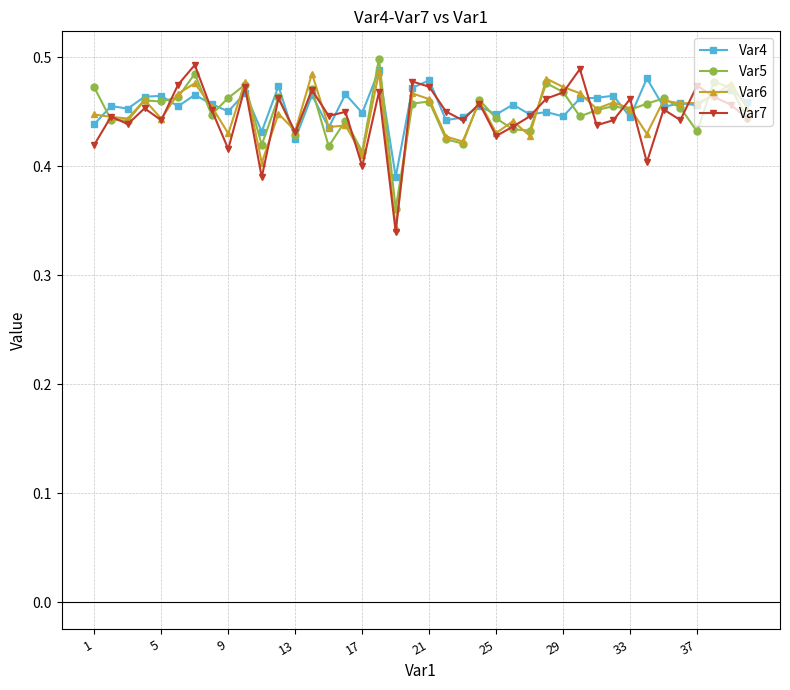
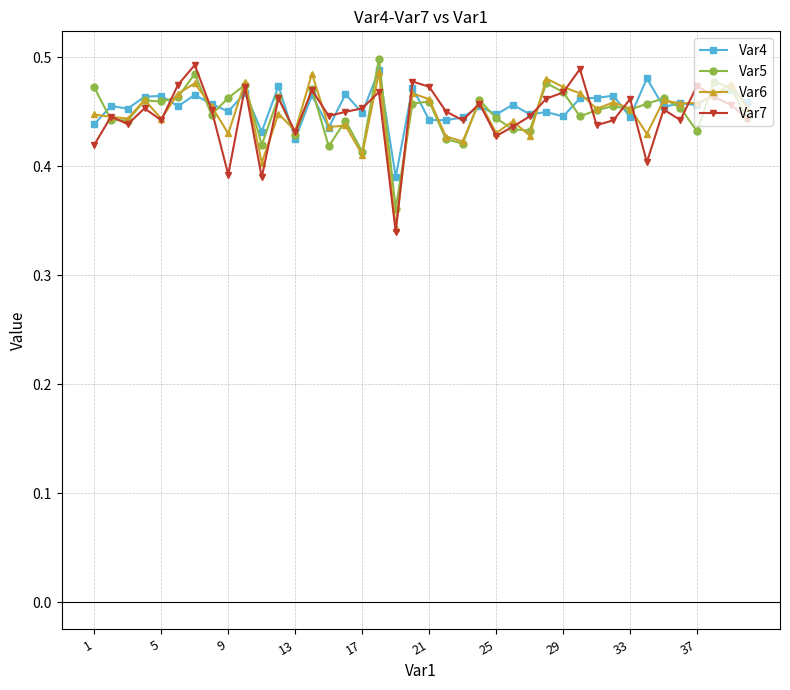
Var7, 9: 0.416 -> 0.392
Var7, 17: 0.400 -> 0.453
Var4, 21: 0.479 -> 0.442
